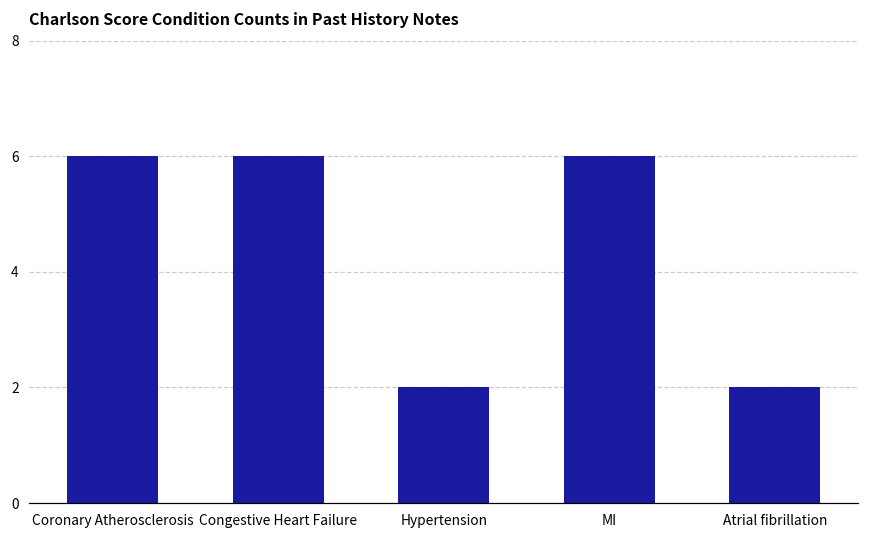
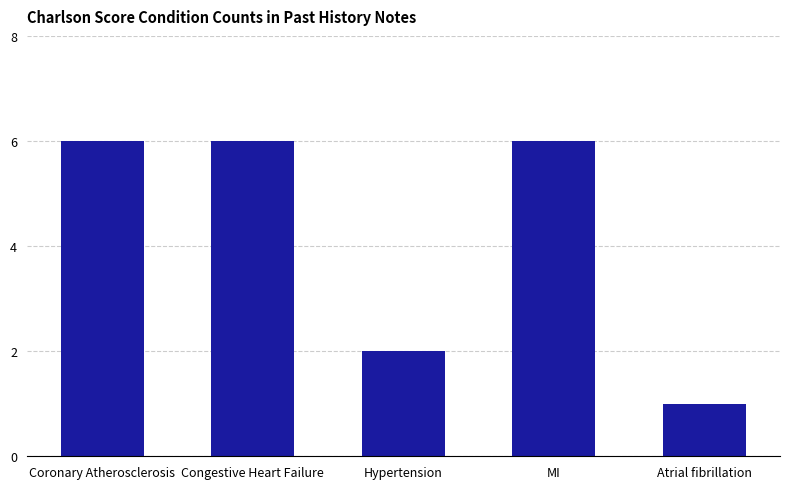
Atrial fibrillation: 2 -> 1
